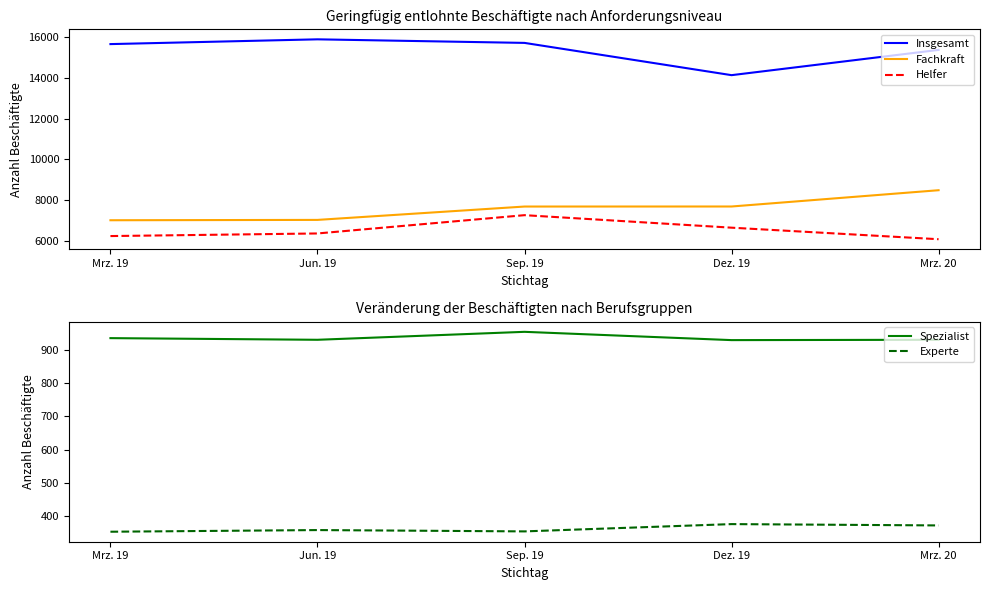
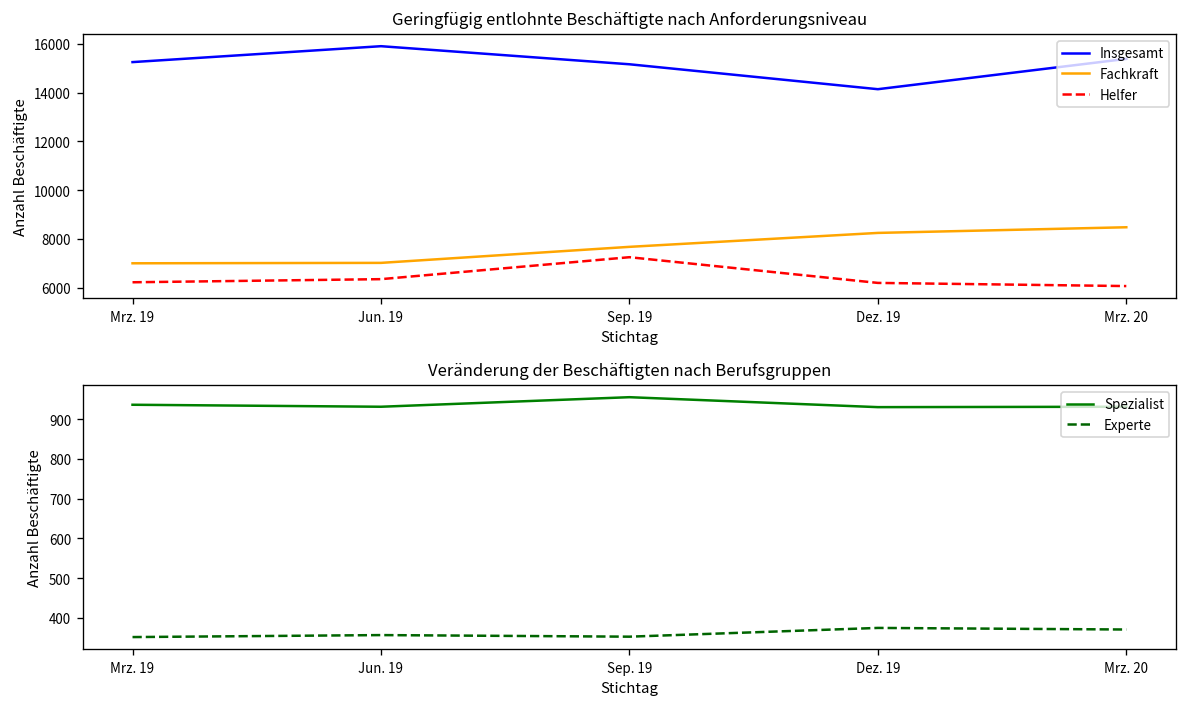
Geringfügig entlohnte Beschäftigte nach Anforderungsniveau, Insgesamt, Mrz. 19: 15700 -> 15300
Geringfügig entlohnte Beschäftigte nach Anforderungsniveau, Insgesamt, Sep. 19: 15700 -> 15200
Geringfügig entlohnte Beschäftigte nach Anforderungsniveau, Fachkraft, Dez. 19: 7700 -> 8200
Geringfügig entlohnte Beschäftigte nach Anforderungsniveau, Helfer, Dez. 19: 6600 -> 6200
